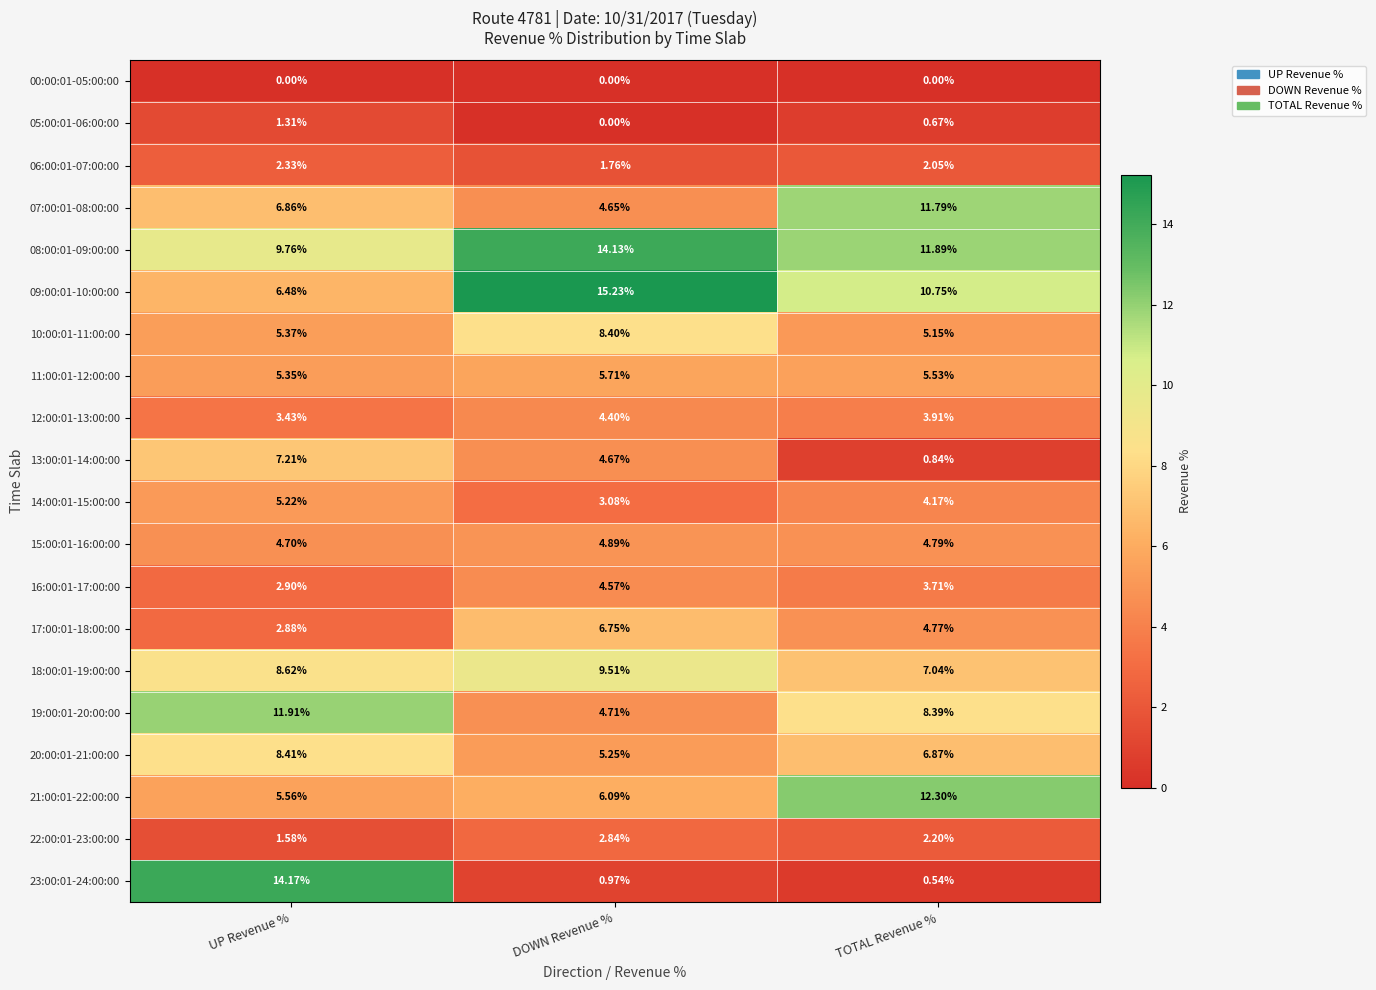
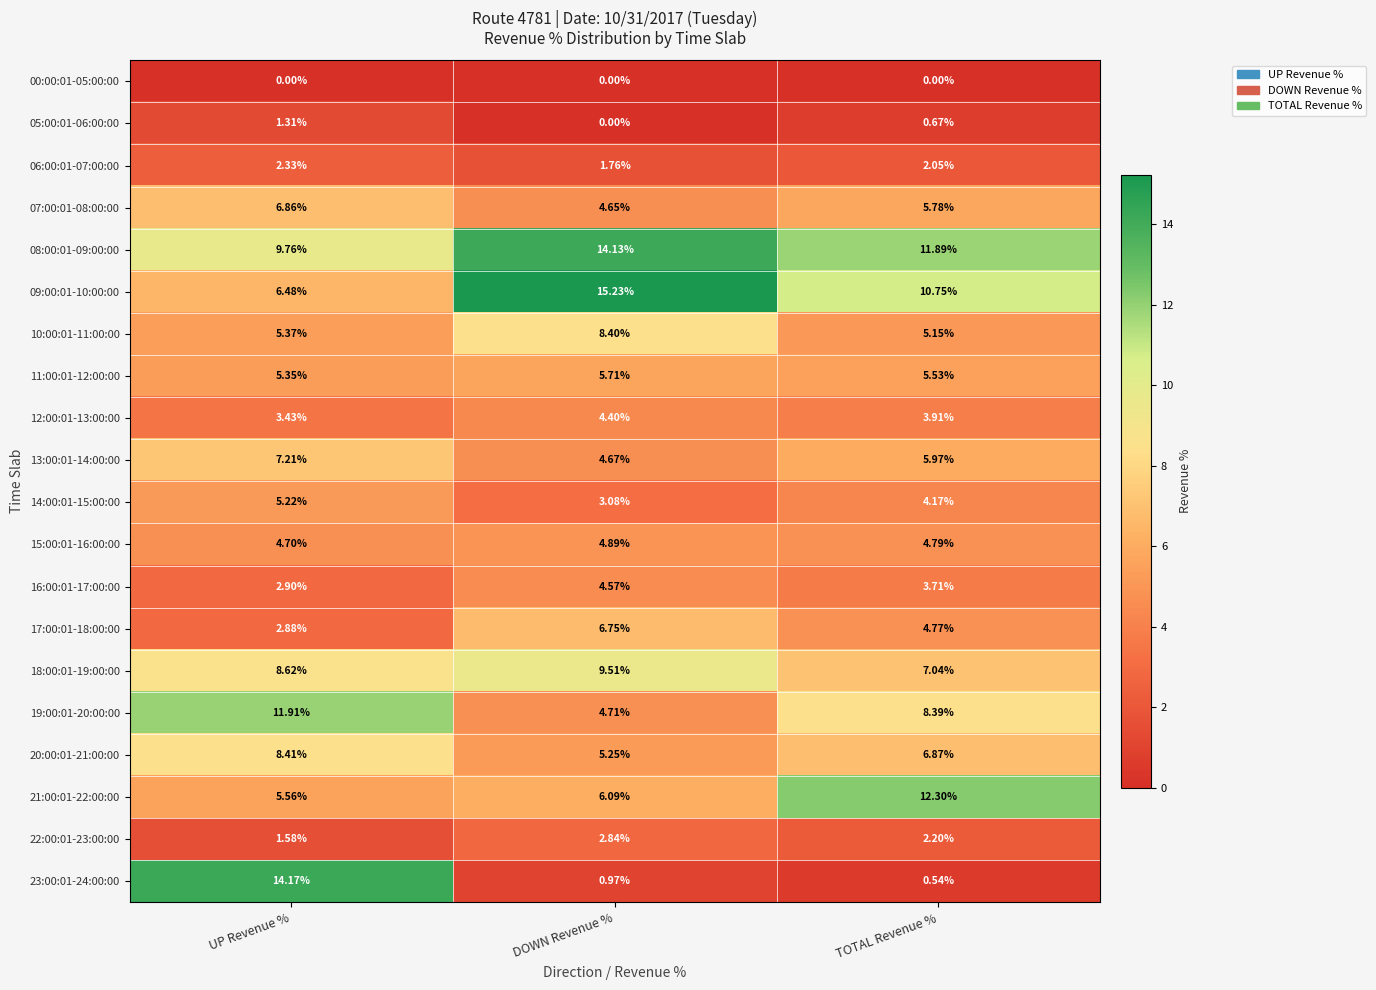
07:00:01-08:00:00, TOTAL Revenue %: 11.79% -> 5.78%
13:00:01-14:00:00, TOTAL Revenue %: 0.84% -> 5.97%
